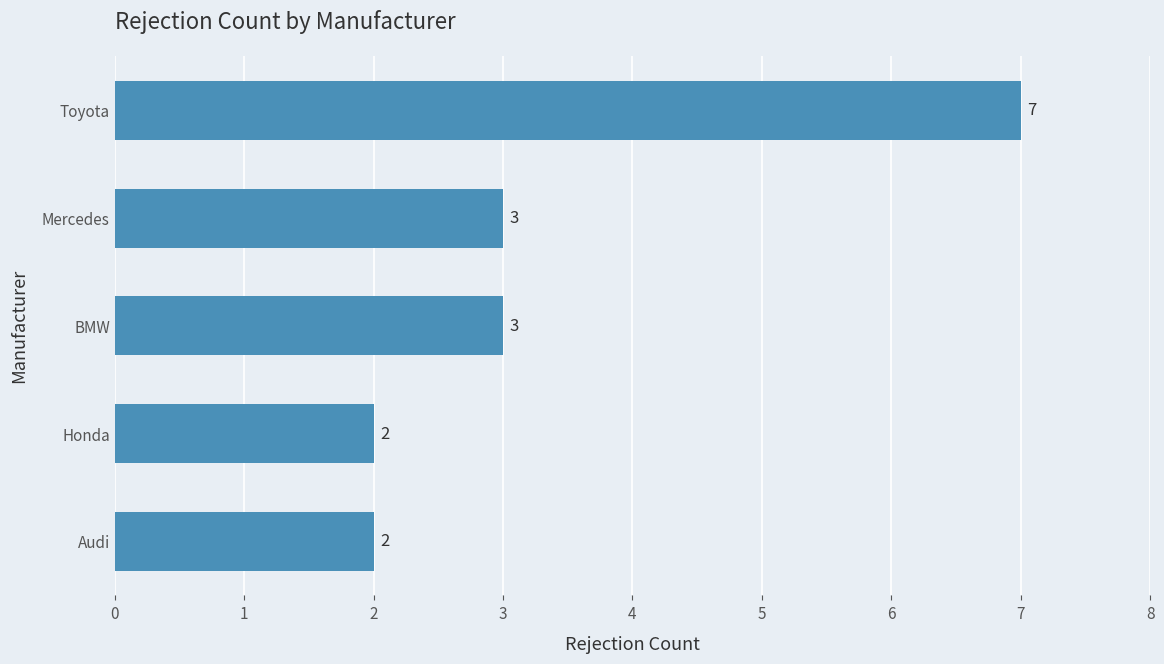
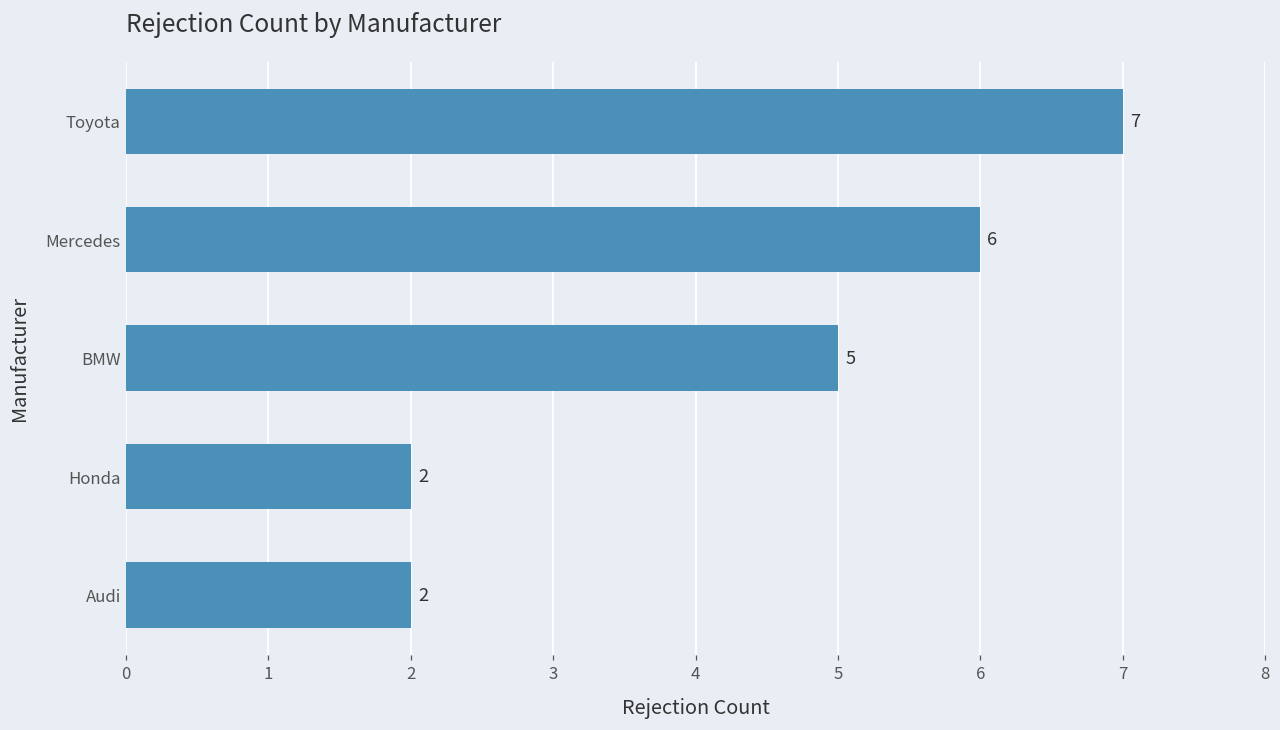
Mercedes: 3 -> 6
BMW: 3 -> 5
